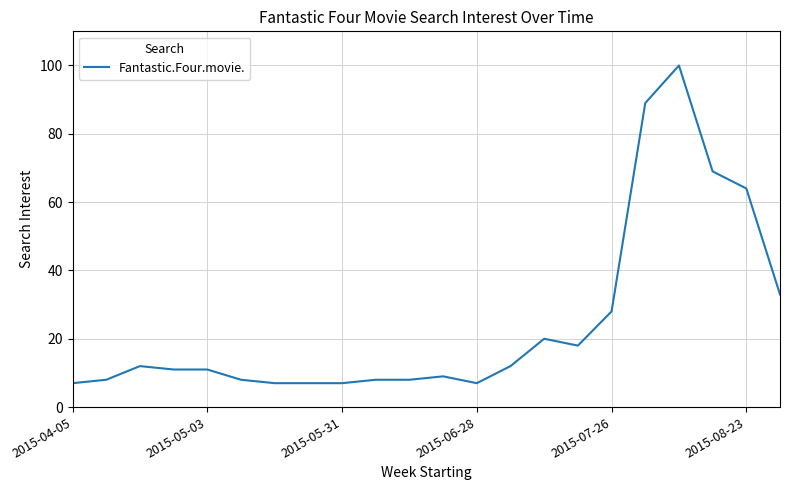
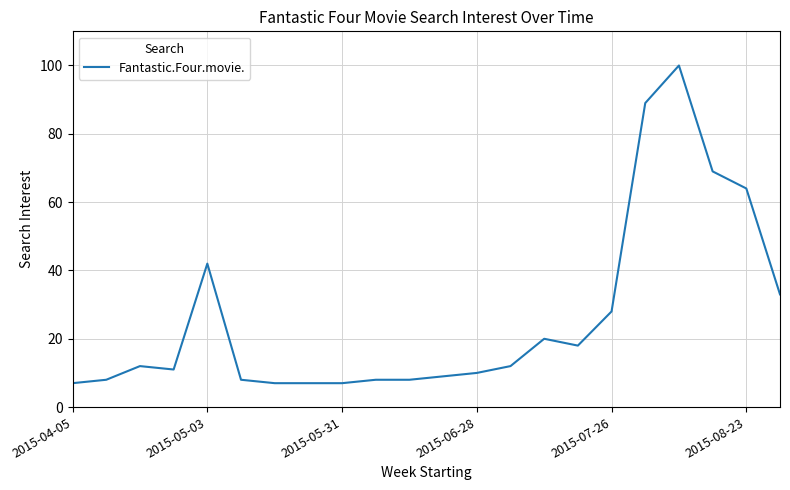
2015-05-03: 11 -> 42
2015-06-28: 7 -> 10
